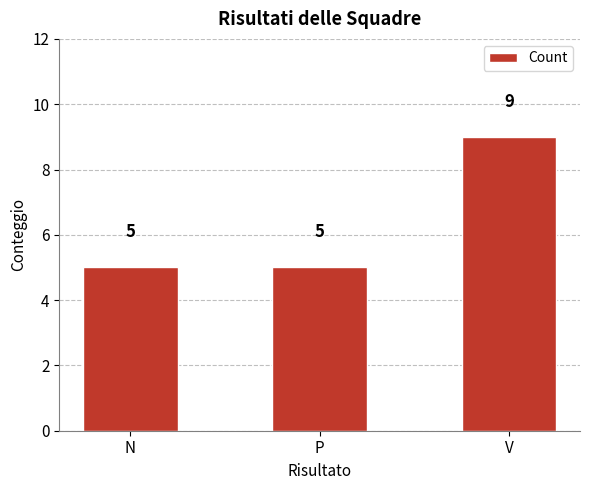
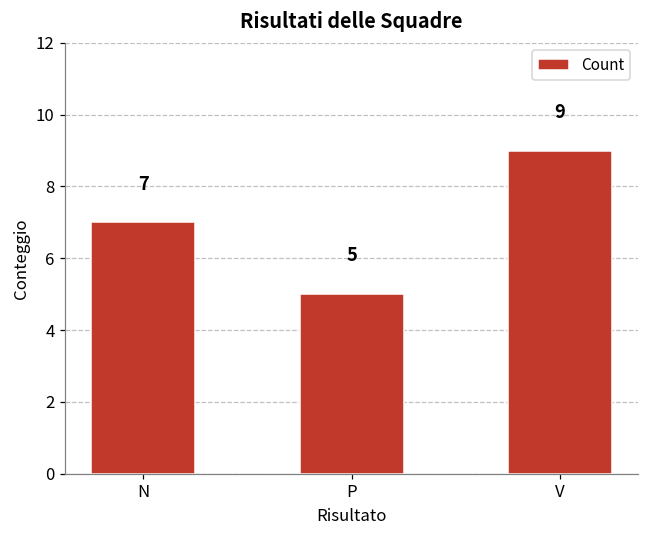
N: 5 -> 7
